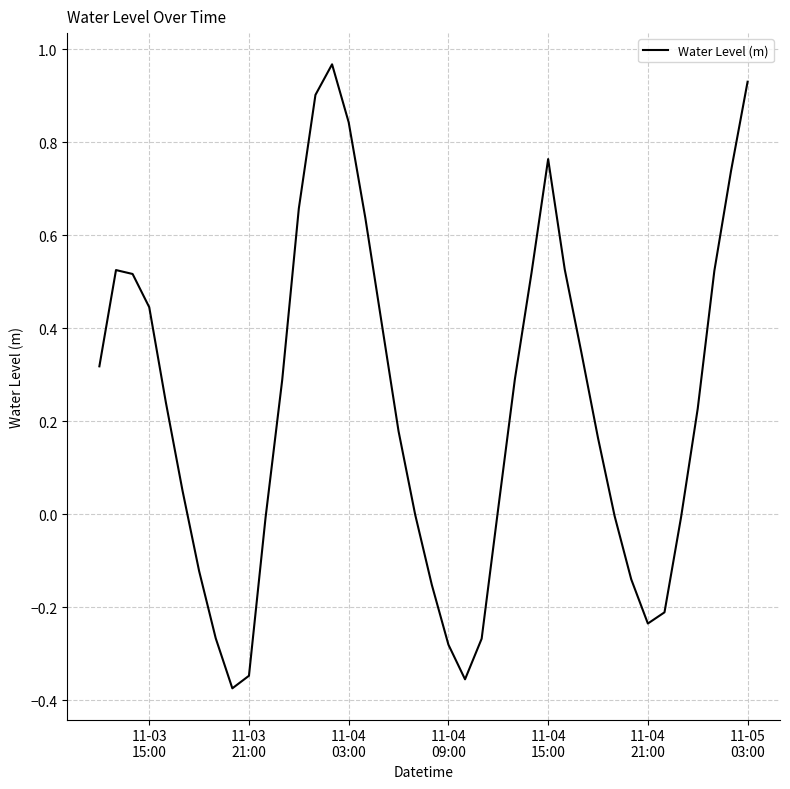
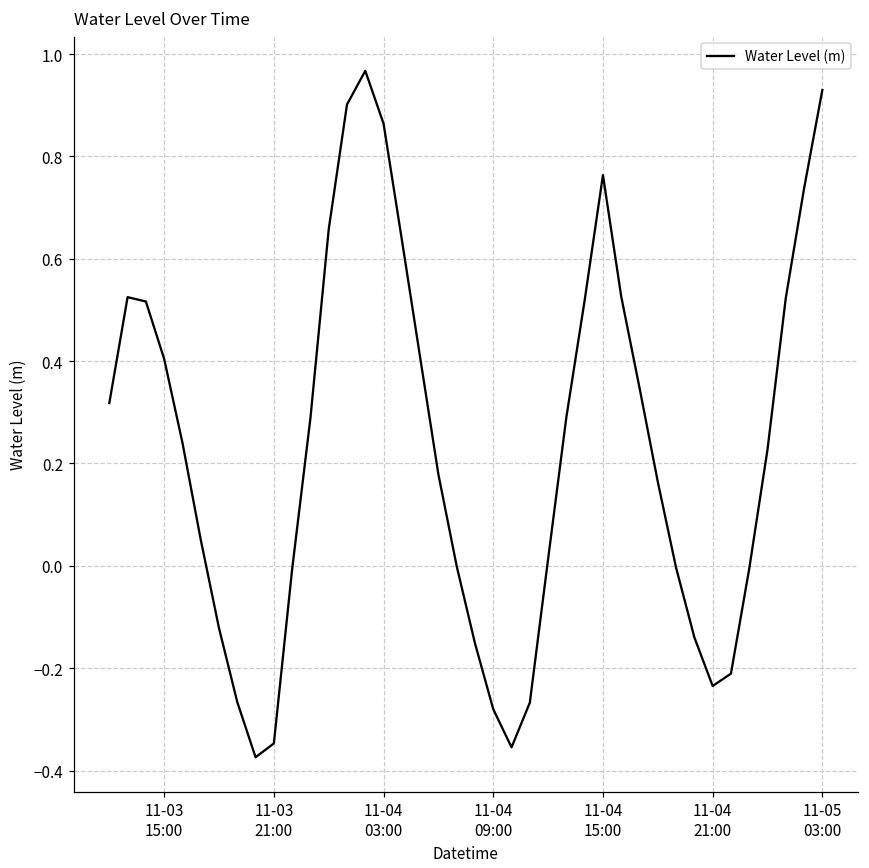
11-03 15:00: 0.45 -> 0.40
11-04 03:00: 0.84 -> 0.86
